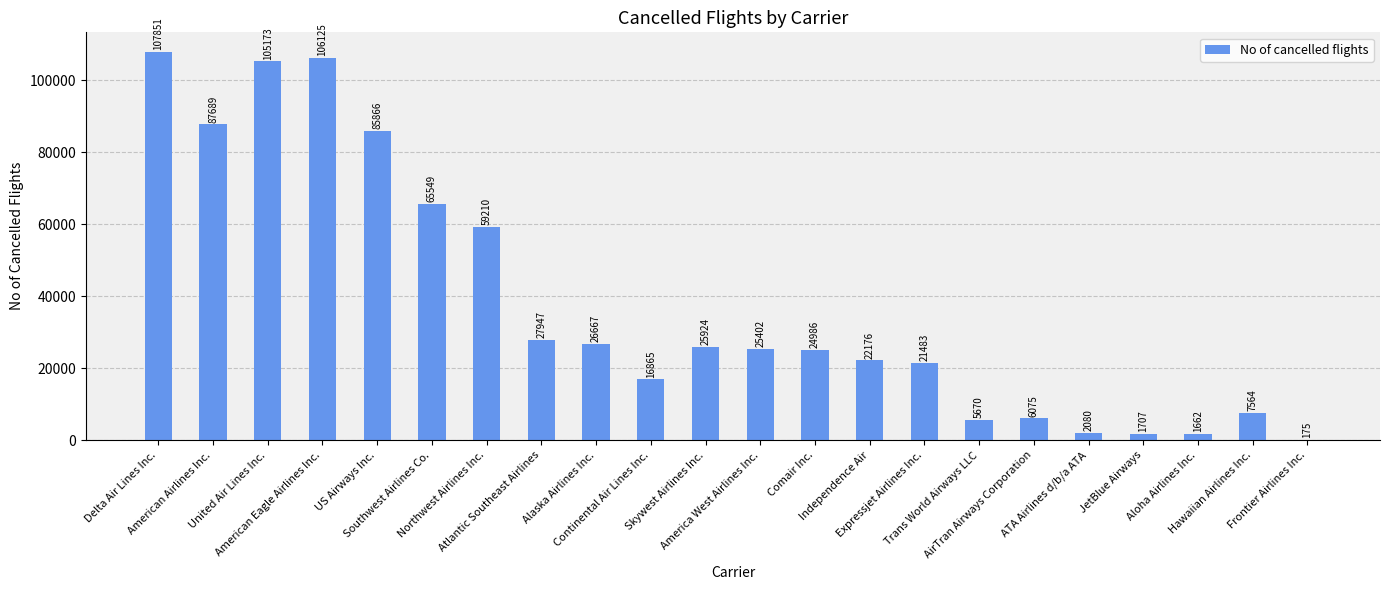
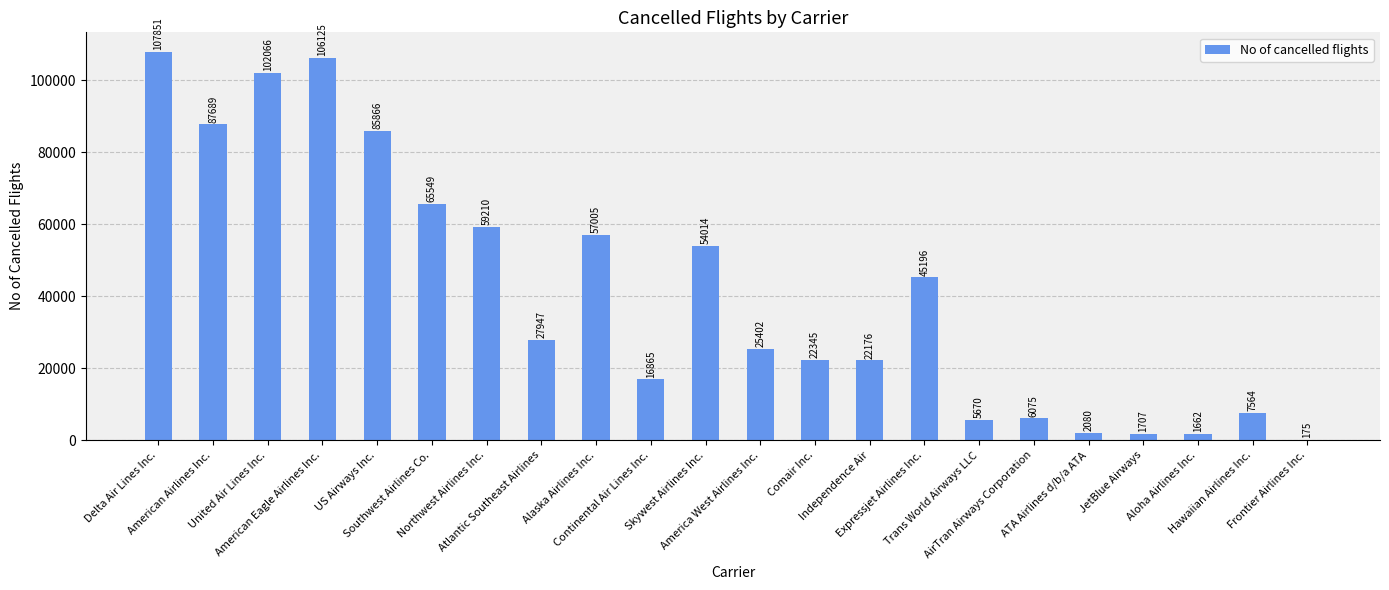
United Air Lines Inc.: 105173 -> 102066
Alaska Airlines Inc.: 26667 -> 57005
Skywest Airlines Inc.: 25924 -> 54014
Comair Inc.: 24986 -> 22345
Expressjet Airlines Inc.: 21483 -> 45196
